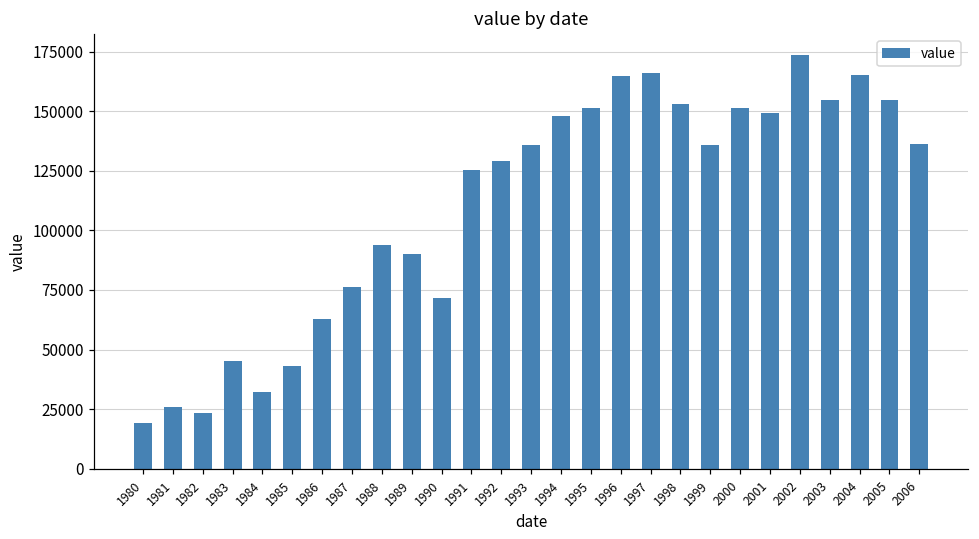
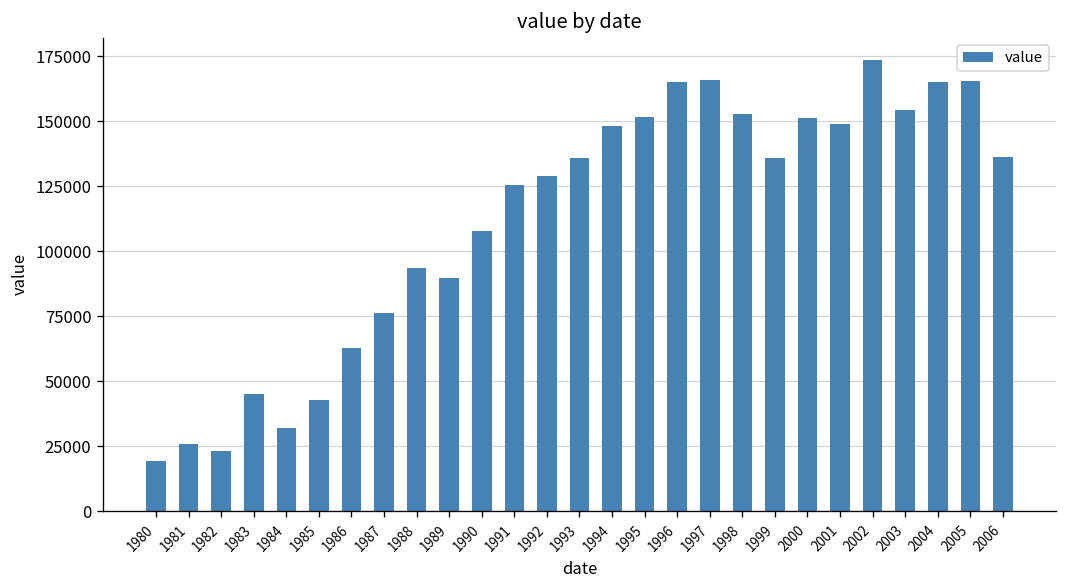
1990: 71000 -> 108000
2005: 155000 -> 166000
